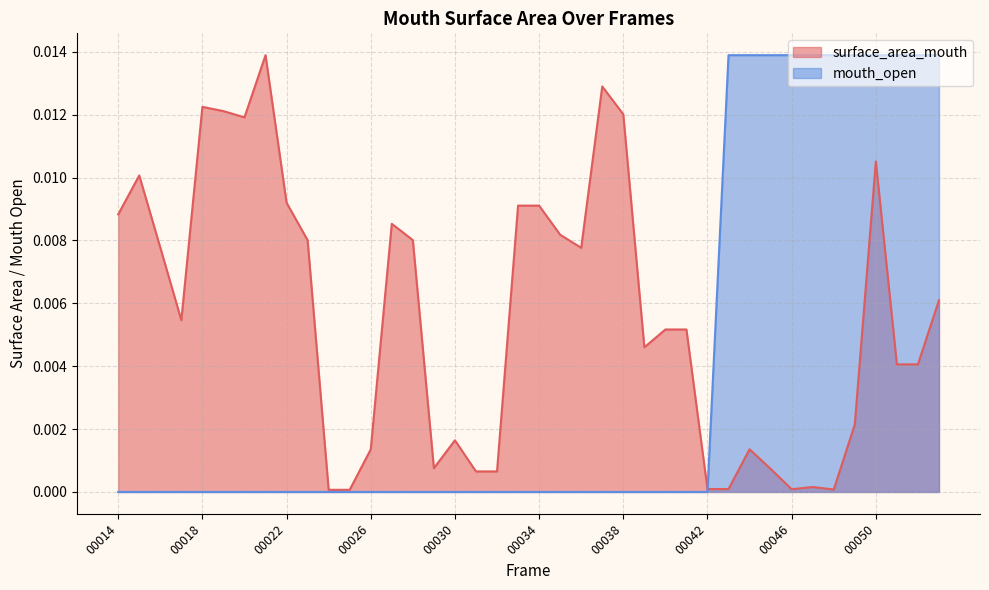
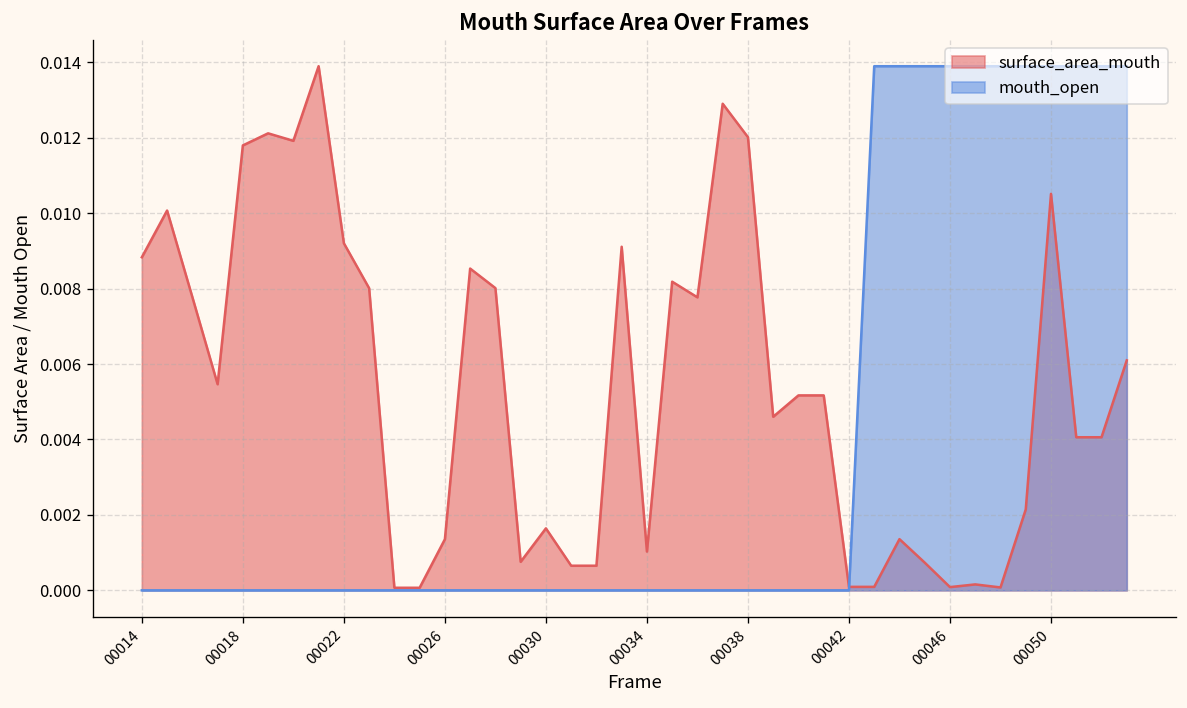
surface_area_mouth, 00018: 0.0122 -> 0.0118
surface_area_mouth, 00034: 0.0091 -> 0.0010
